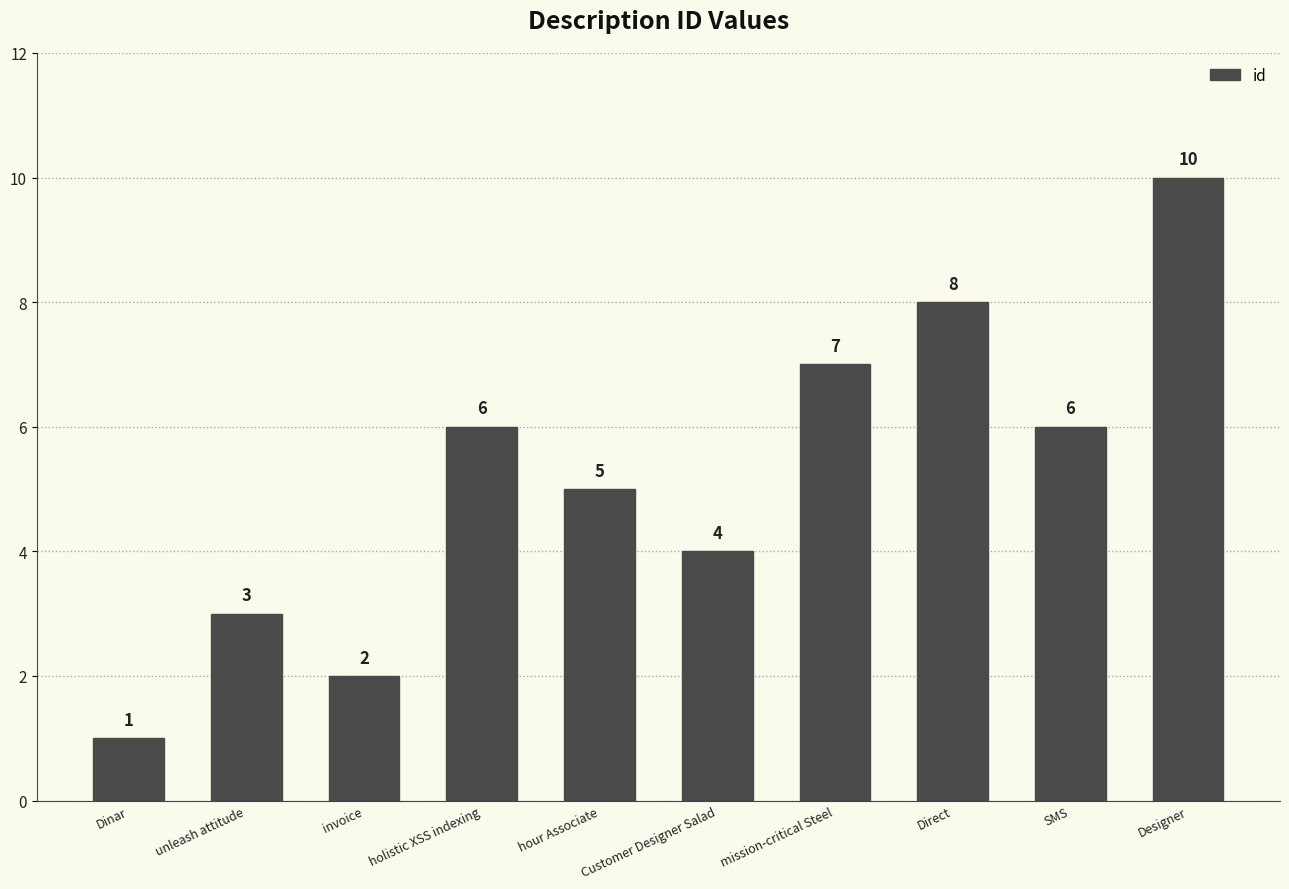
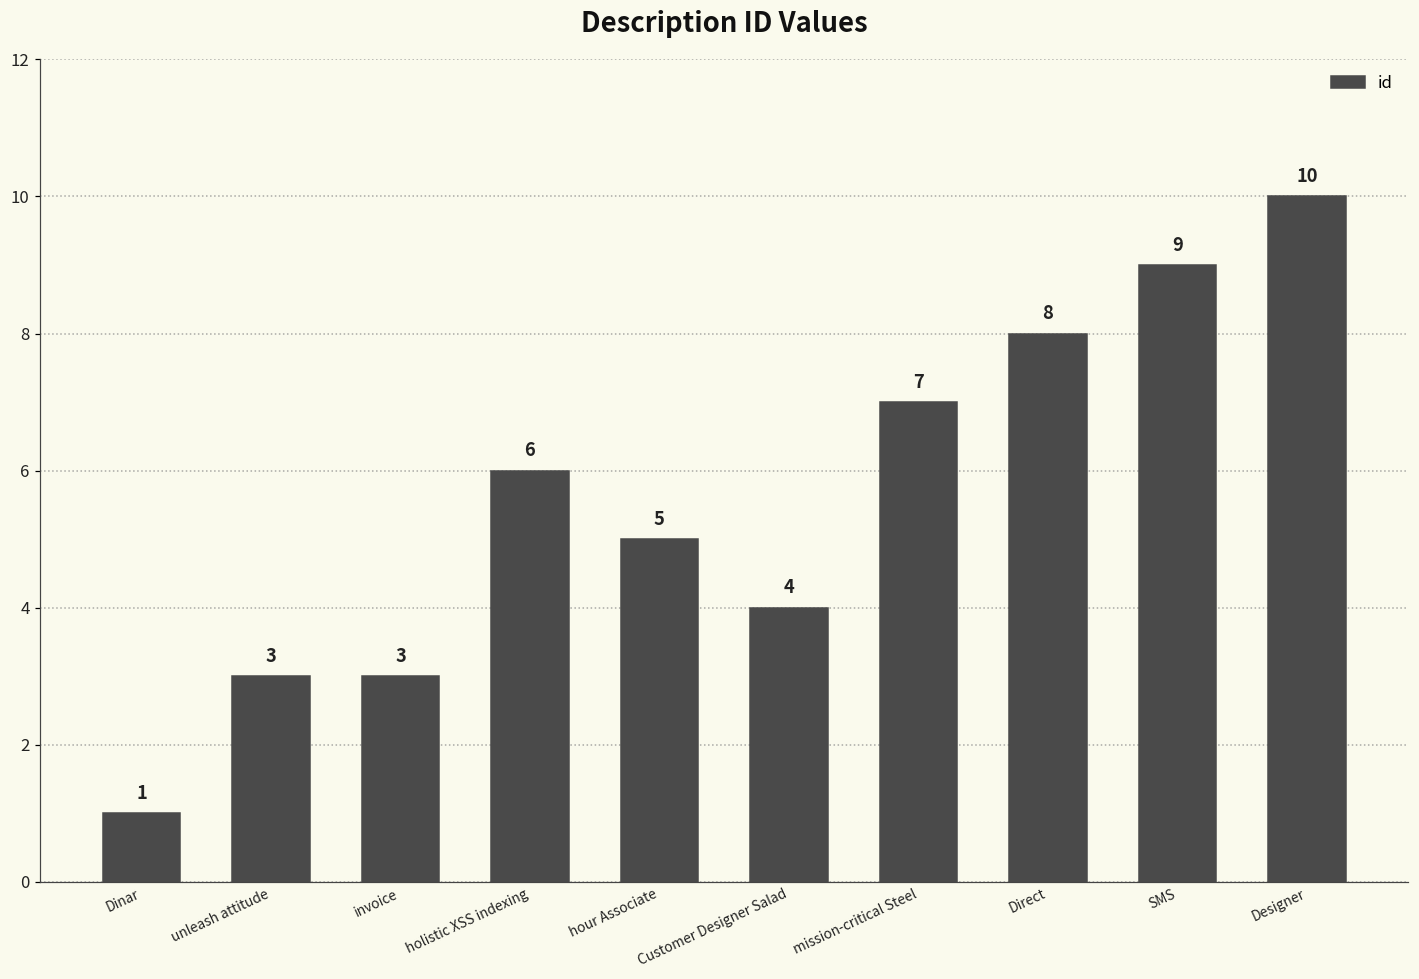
invoice: 2 -> 3
SMS: 6 -> 9
